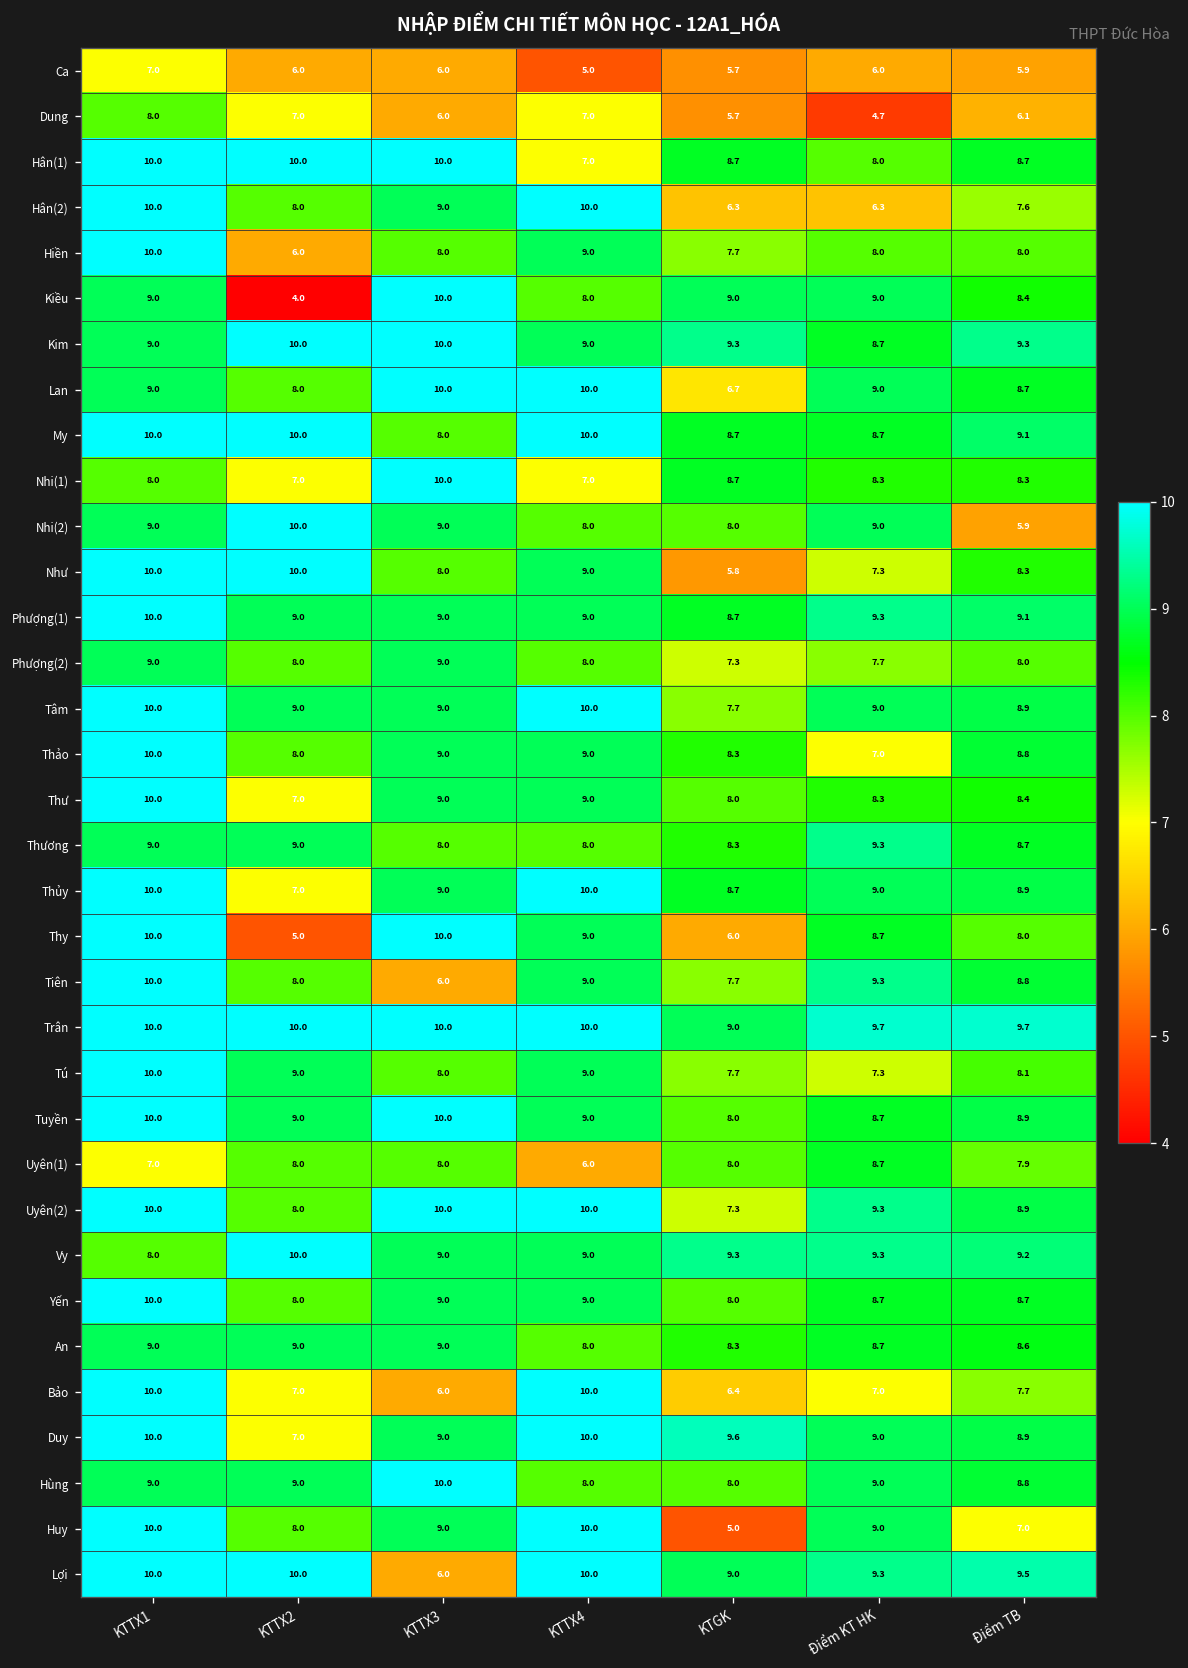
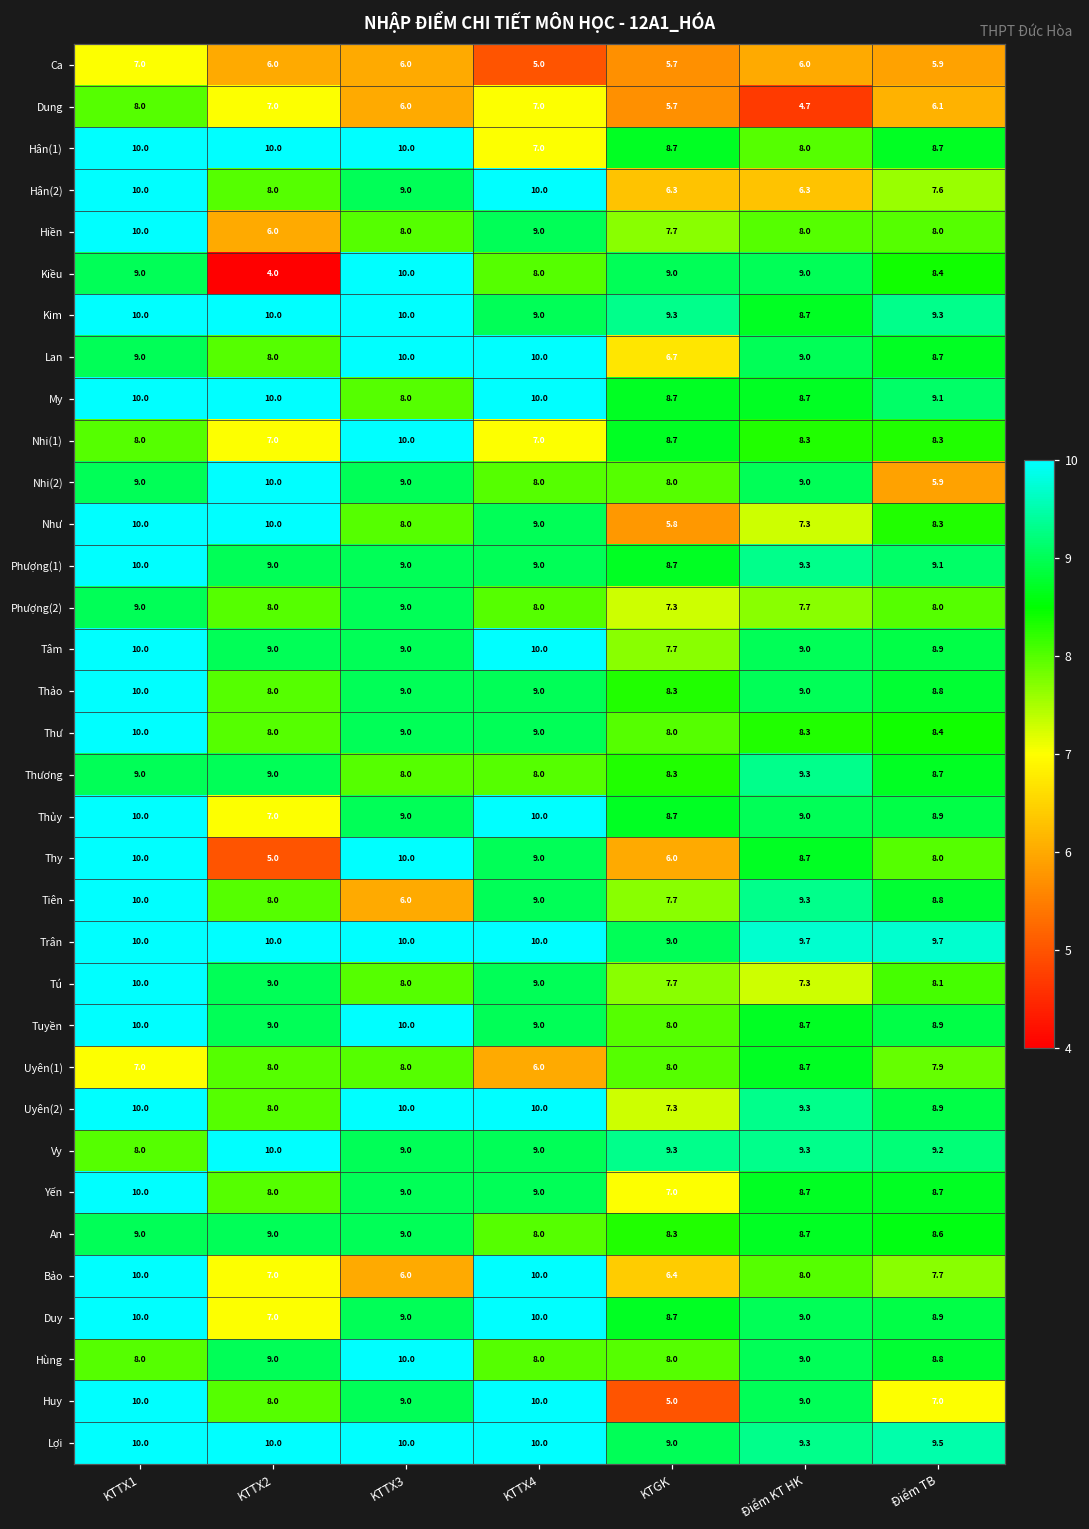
Kim, KTTX1: 9.0 -> 10.0
Thảo, Điểm KT HK: 7.0 -> 9.0
Thư, KTTX2: 7.0 -> 8.0
Yến, KTGK: 8.0 -> 7.0
Bảo, Điểm KT HK: 7.0 -> 8.0
Duy, KTGK: 9.6 -> 8.7
Hùng, KTTX1: 9.0 -> 8.0
Lợi, KTTX3: 6.0 -> 10.0
